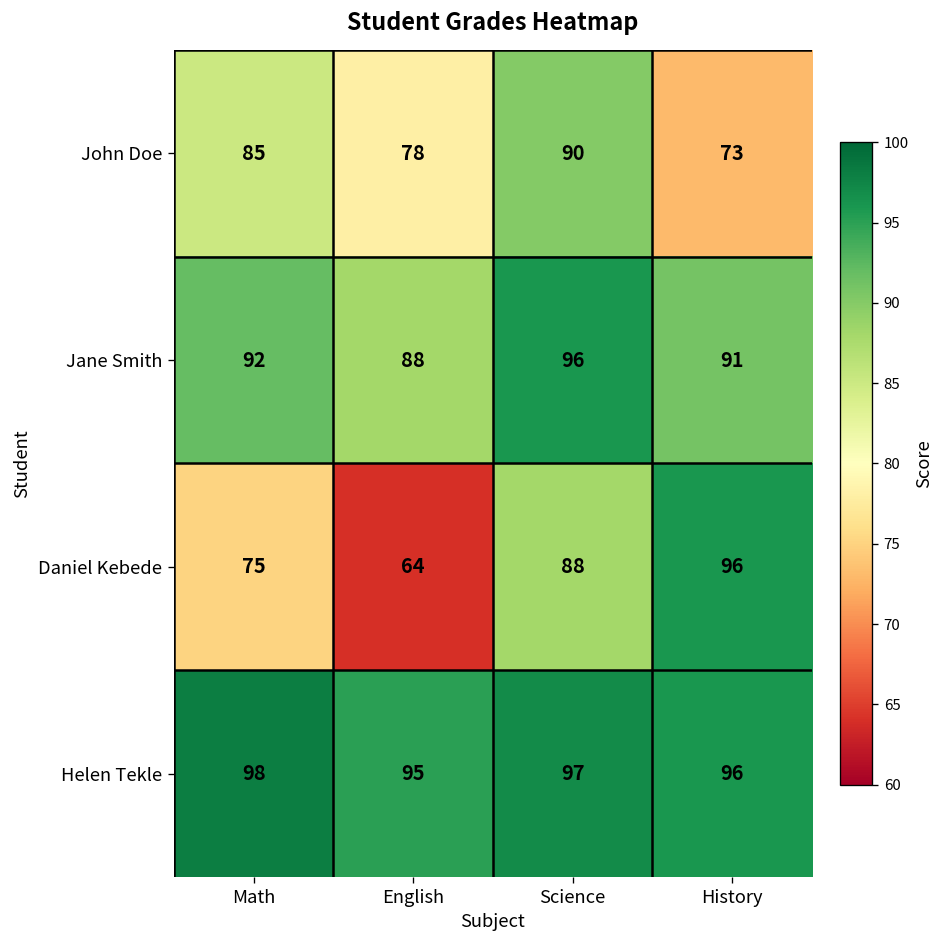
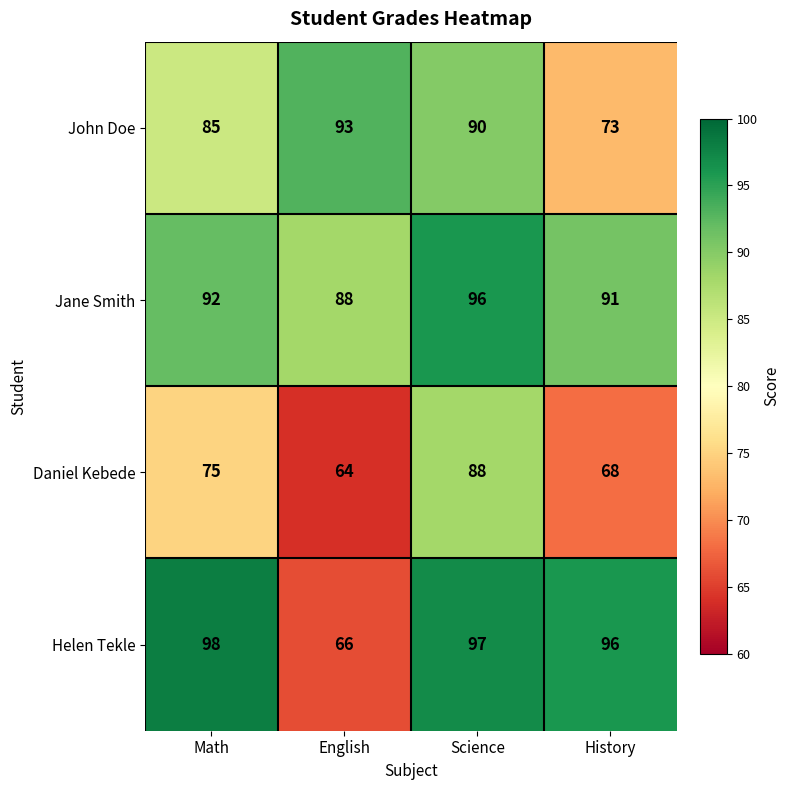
John Doe, English: 78 -> 93
Daniel Kebede, History: 96 -> 68
Helen Tekle, English: 95 -> 66
